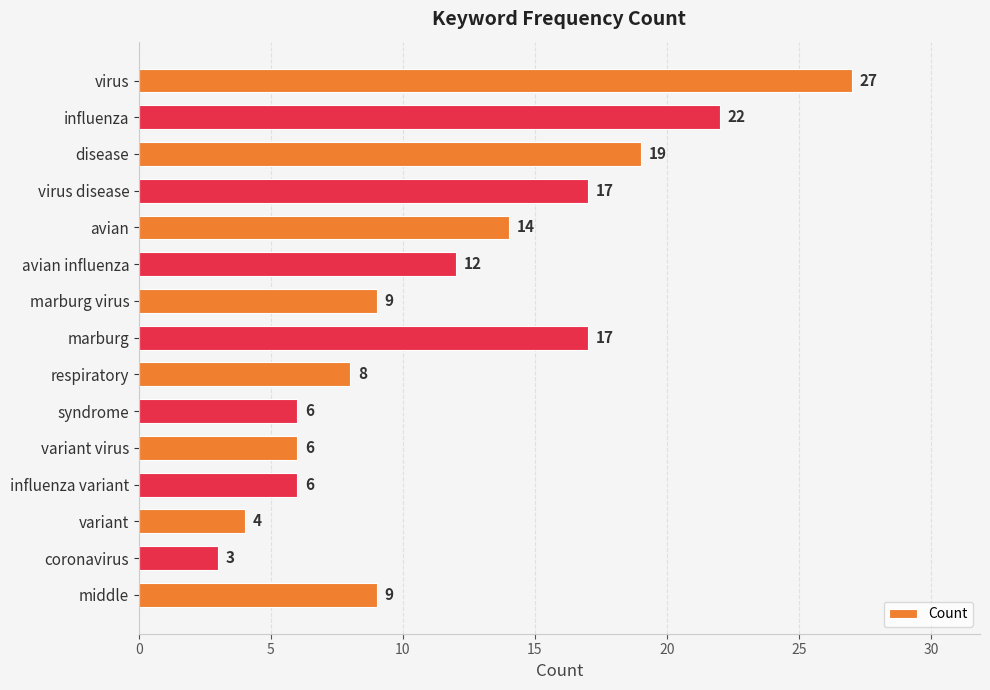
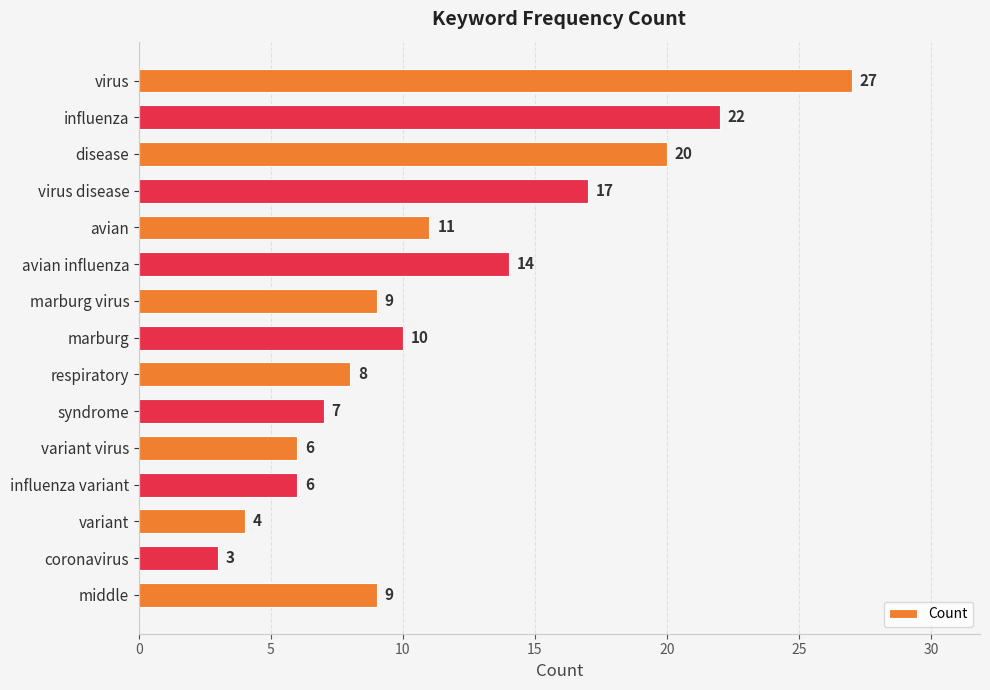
disease: 19 -> 20
avian: 14 -> 11
avian influenza: 12 -> 14
marburg: 17 -> 10
syndrome: 6 -> 7
